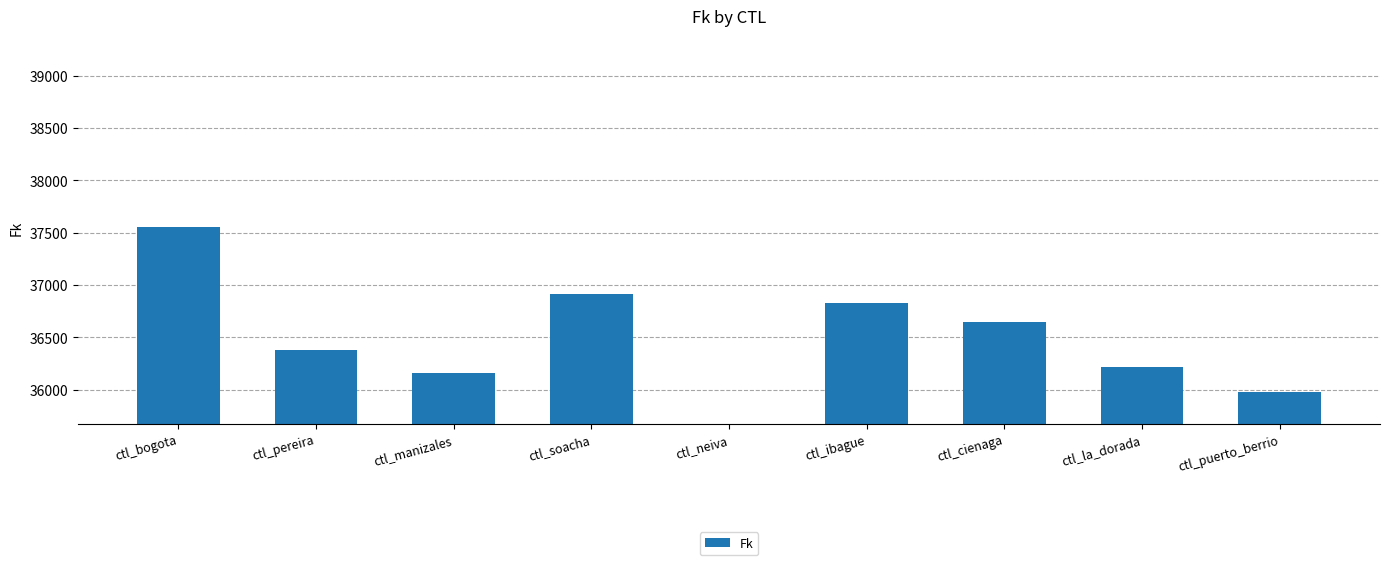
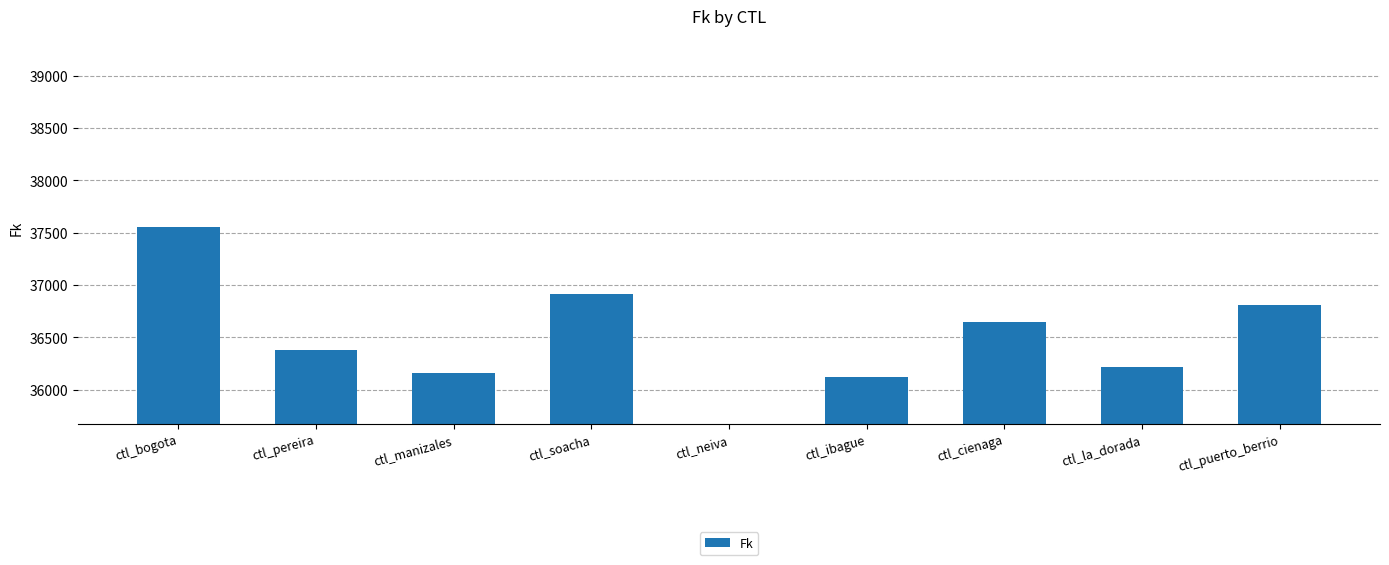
ctl_ibague: 36830 -> 36120
ctl_puerto_berrio: 35980 -> 36810
